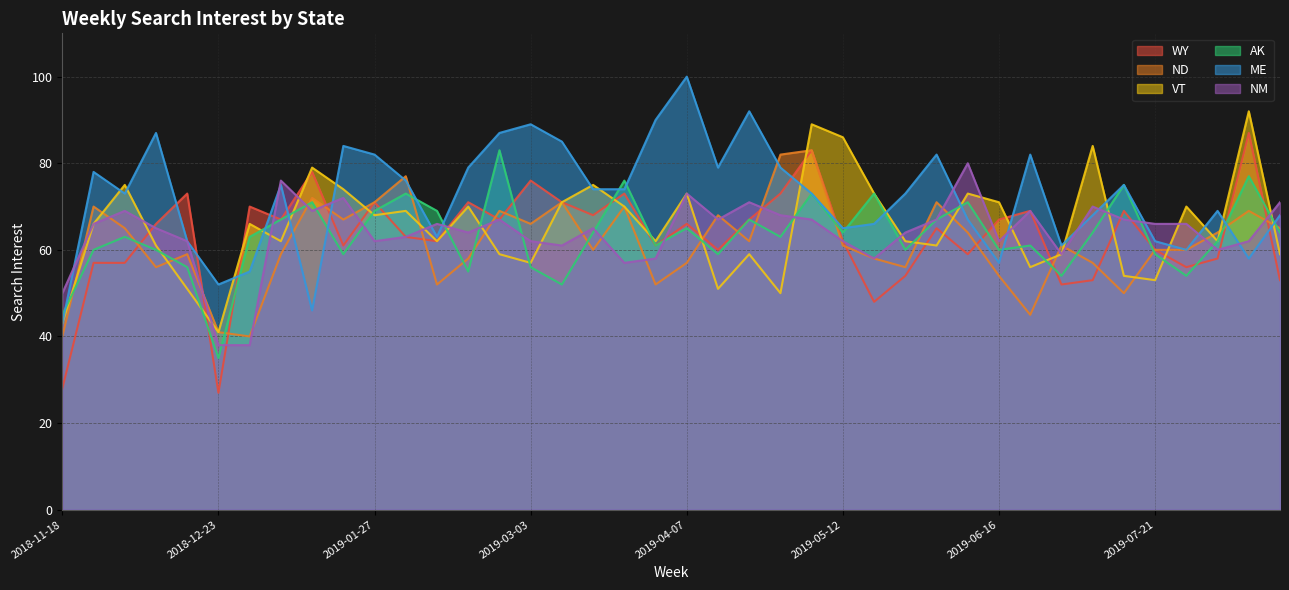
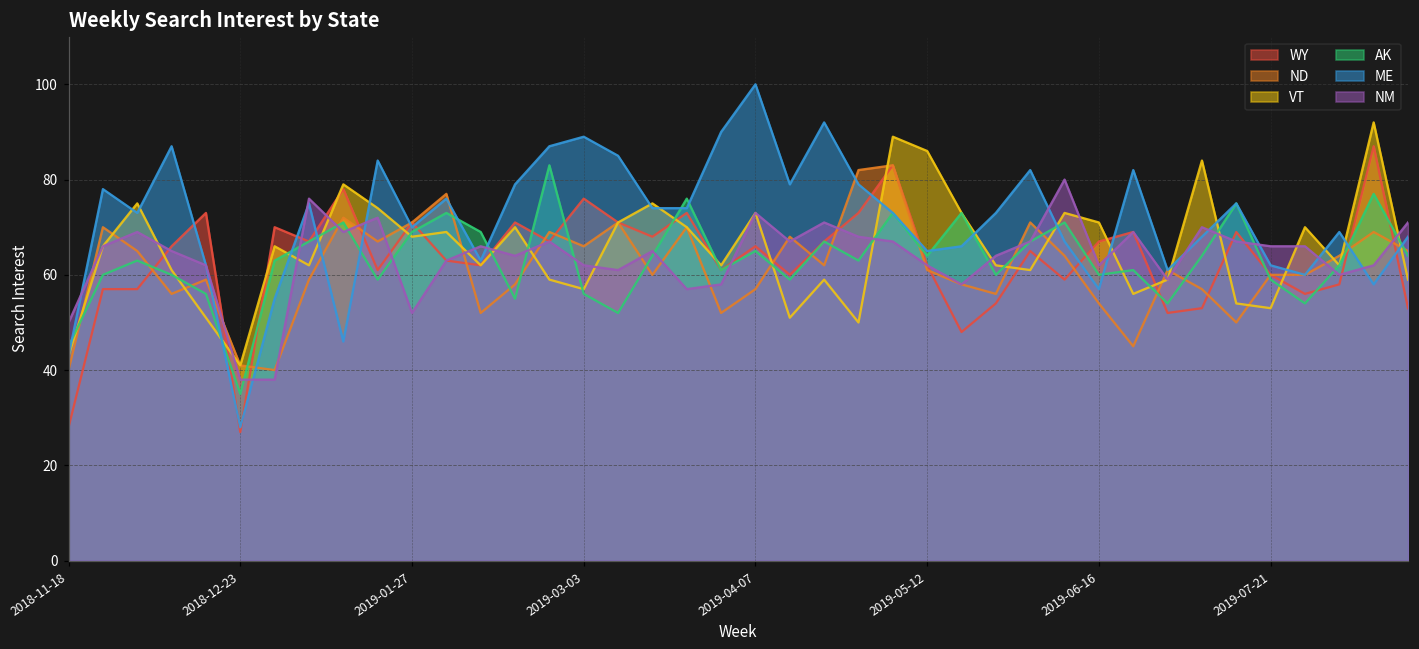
ME, 2018-12-23: 52 -> 28
ME, 2019-01-27: 82 -> 70
NM, 2019-01-27: 62 -> 52
